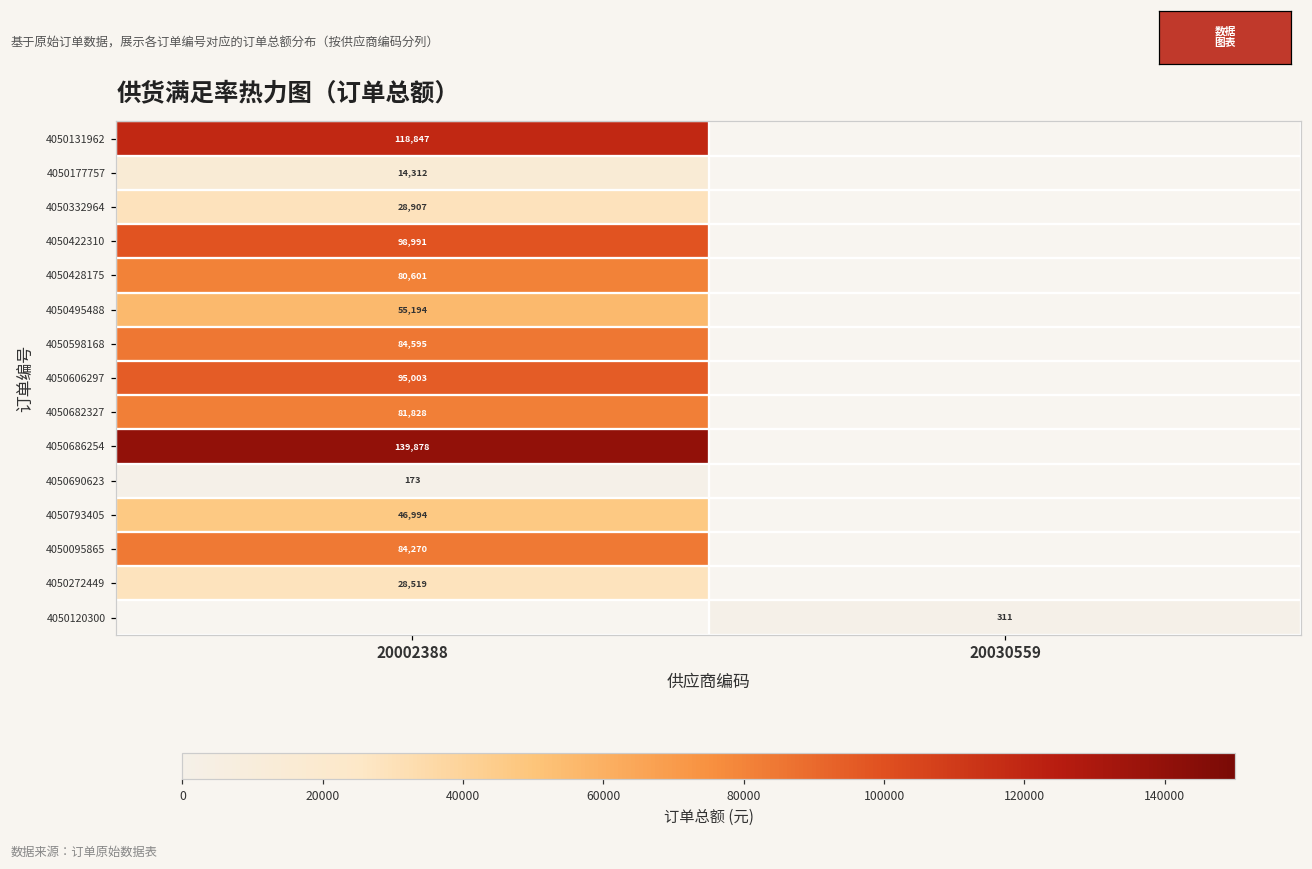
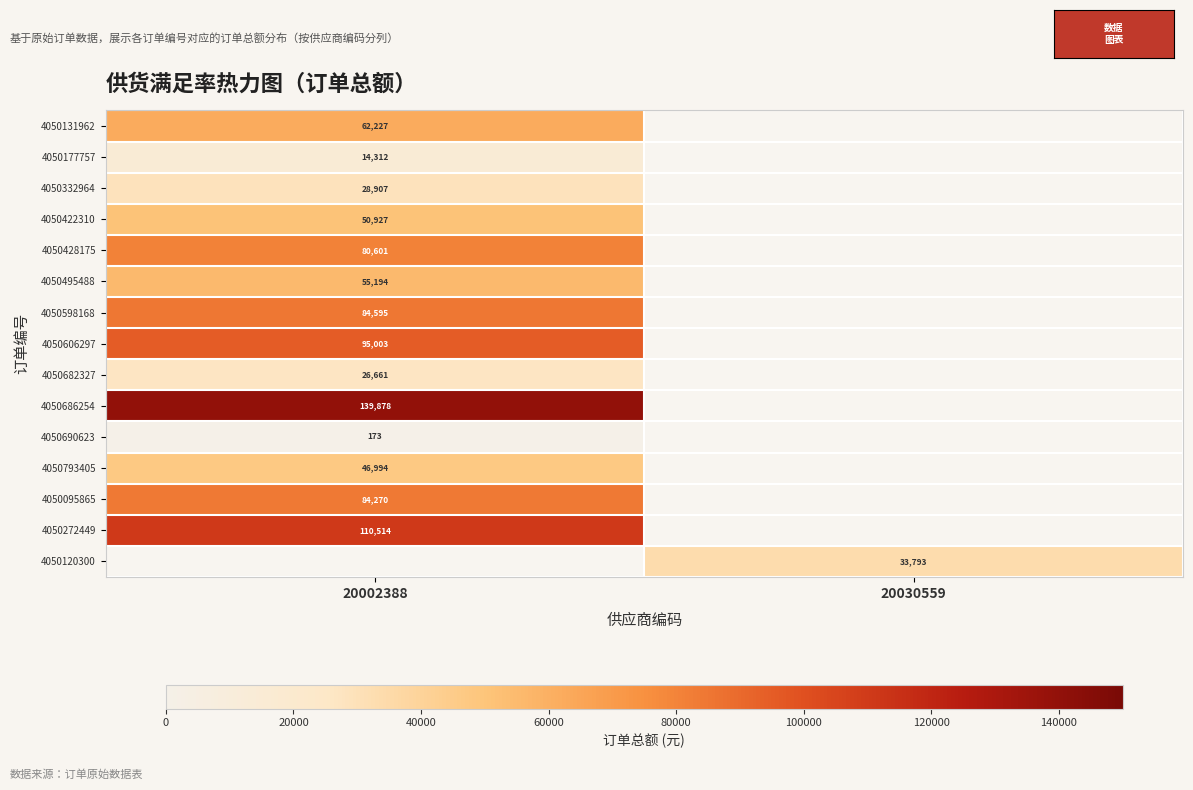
4050131962, 20002388: 118,847 -> 62,227
4050422310, 20002388: 98,991 -> 50,927
4050682327, 20002388: 81,828 -> 26,661
4050272449, 20002388: 28,519 -> 110,514
4050120300, 20030559: 311 -> 33,793
